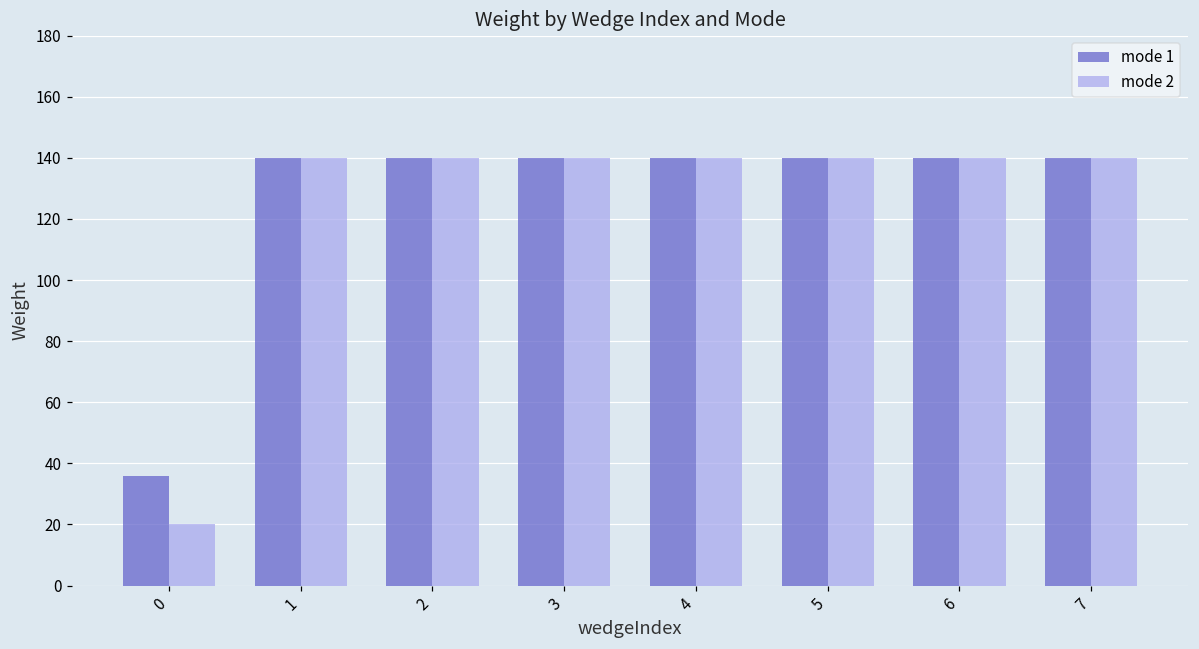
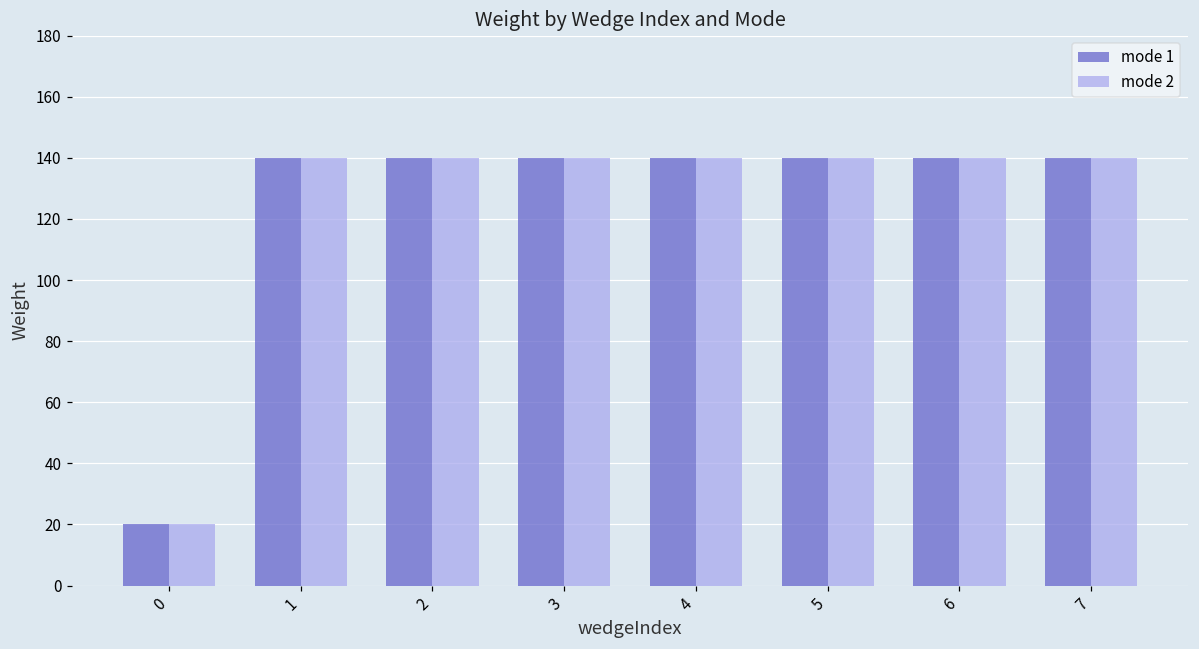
mode 1, 0: 36 -> 20
